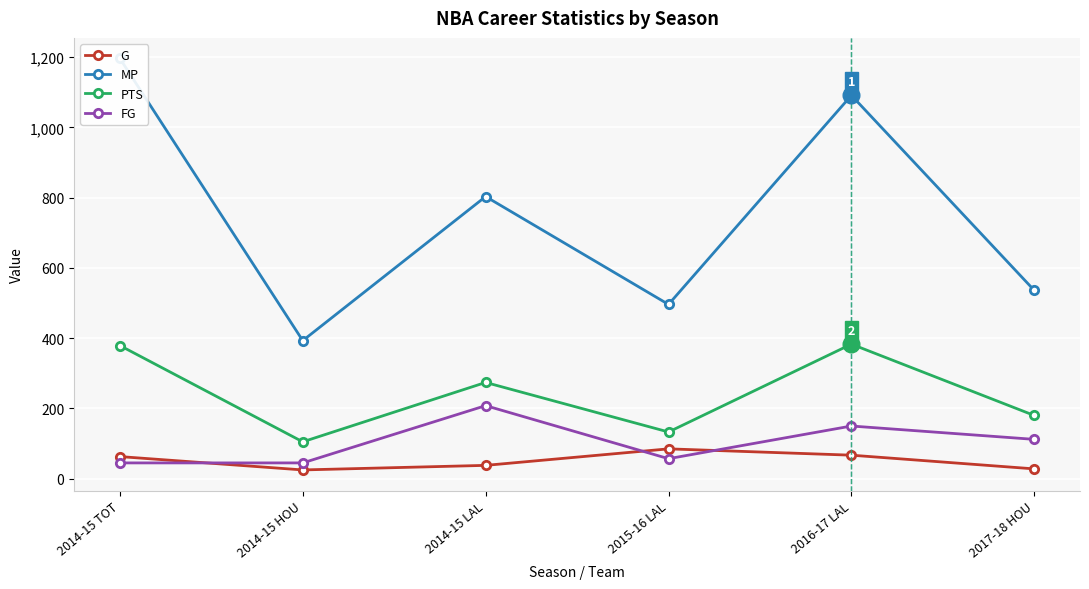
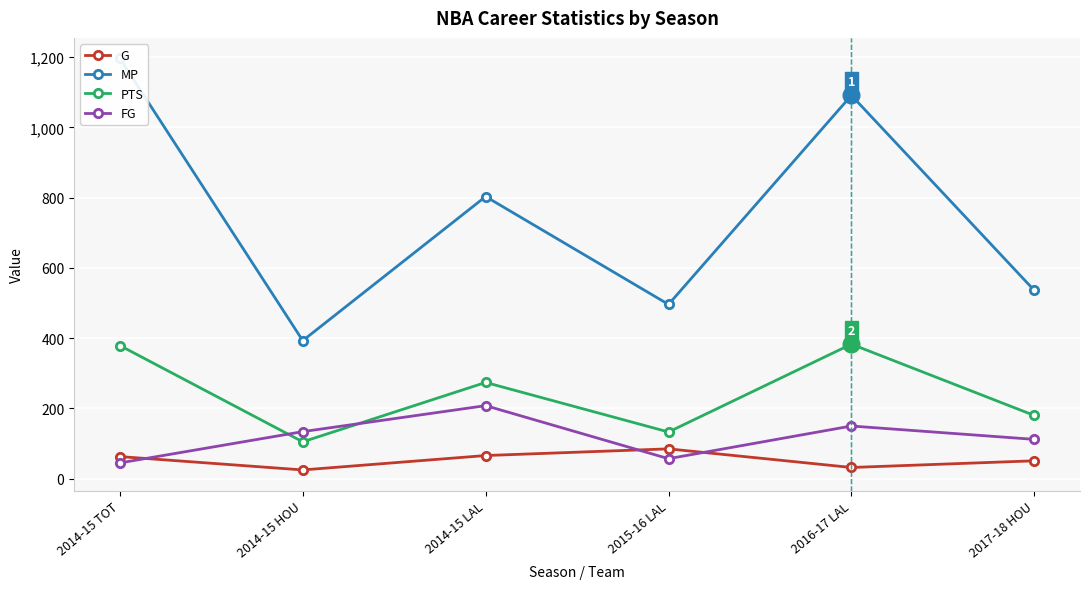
FG, 2014-15 HOU: 50 -> 130
G, 2014-15 LAL: 40 -> 70
G, 2016-17 LAL: 70 -> 30
G, 2017-18 HOU: 30 -> 50
